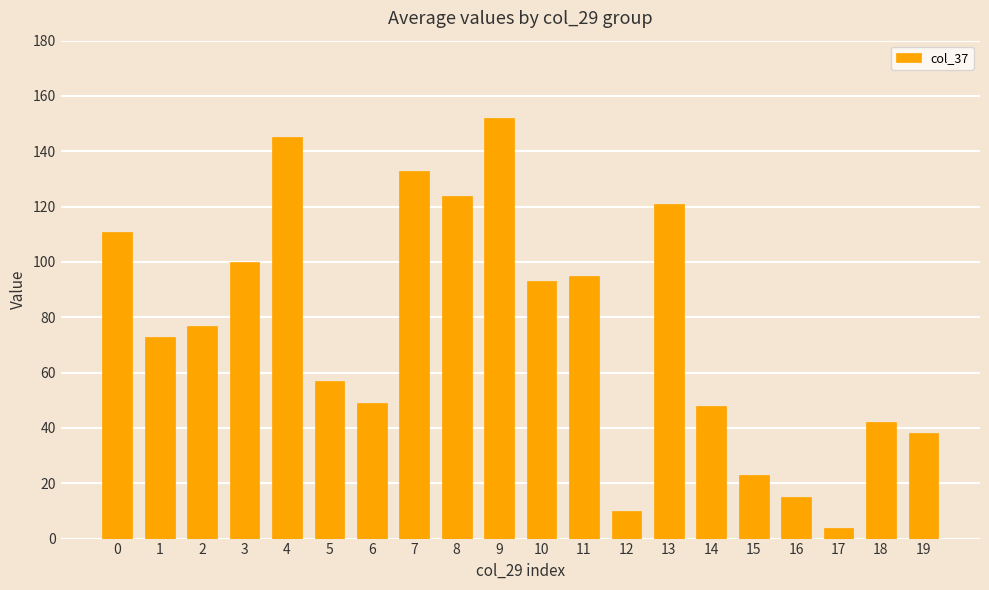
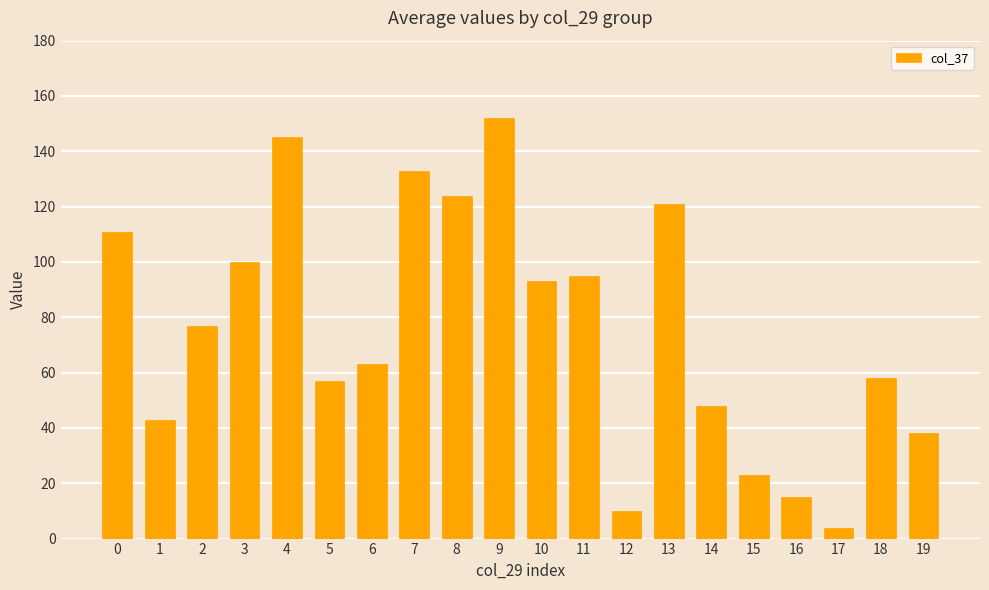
1: 73 -> 43
6: 49 -> 63
18: 42 -> 58
